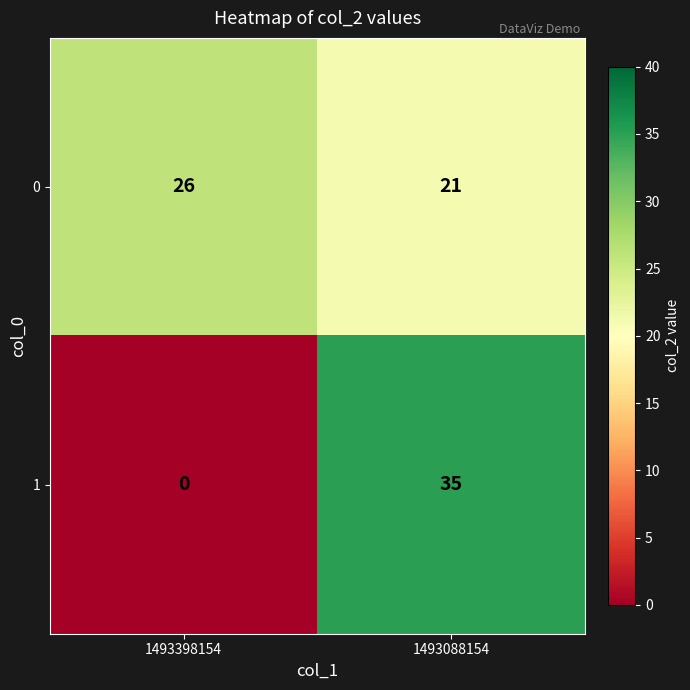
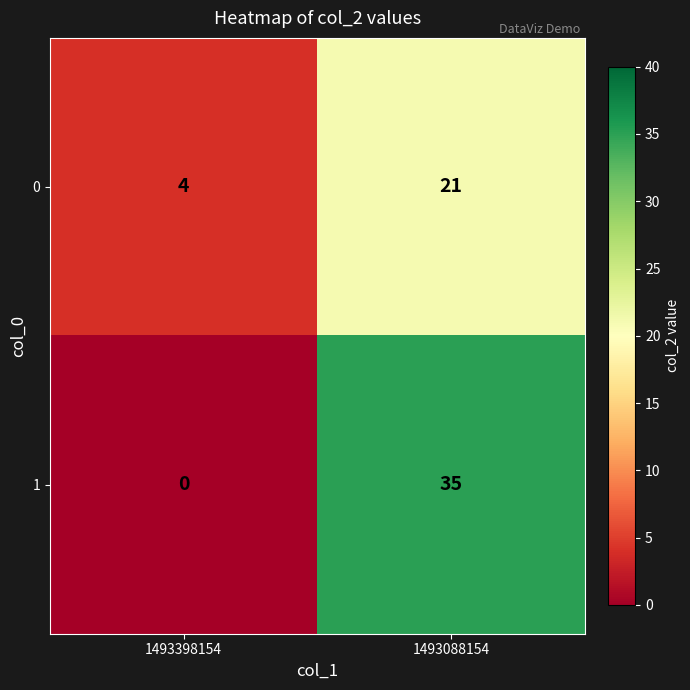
0, 1493398154: 26 -> 4
